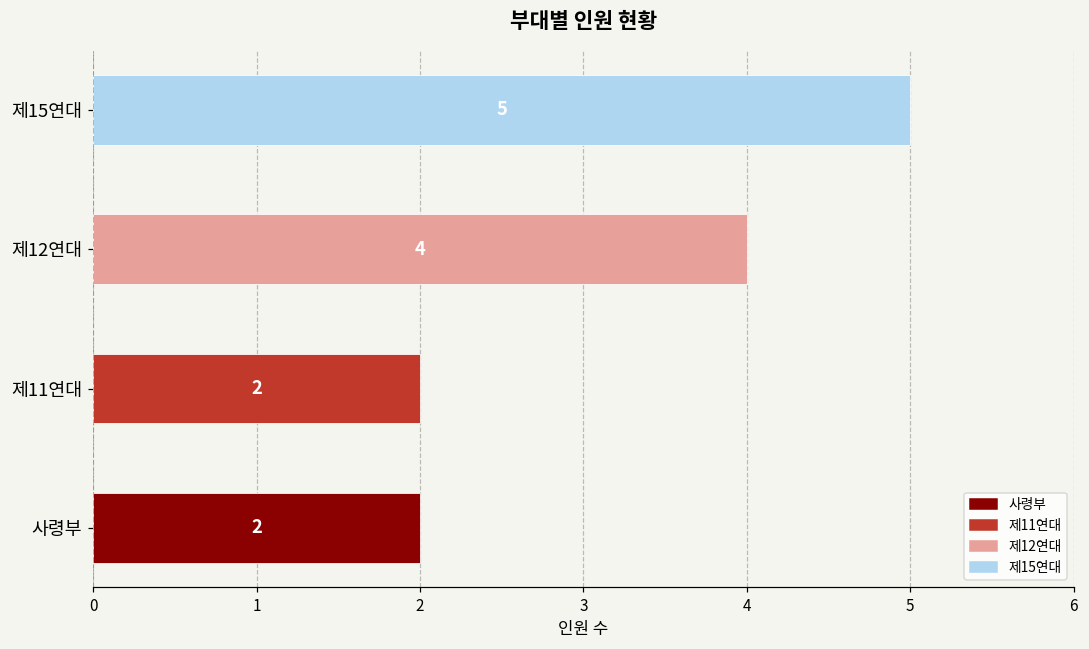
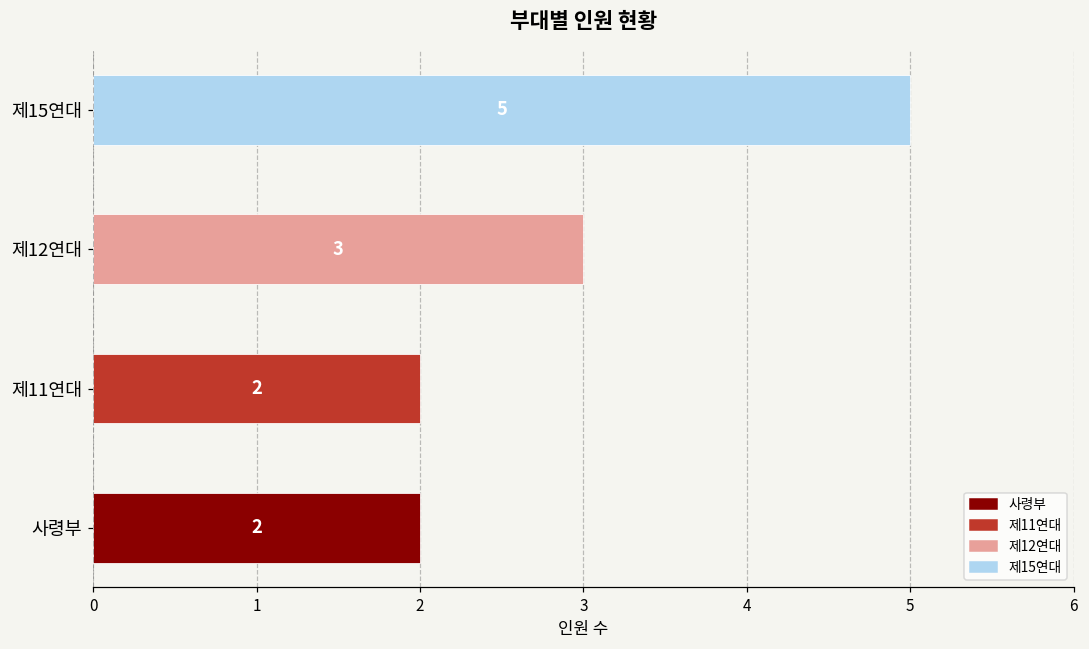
제12연대: 4 -> 3
